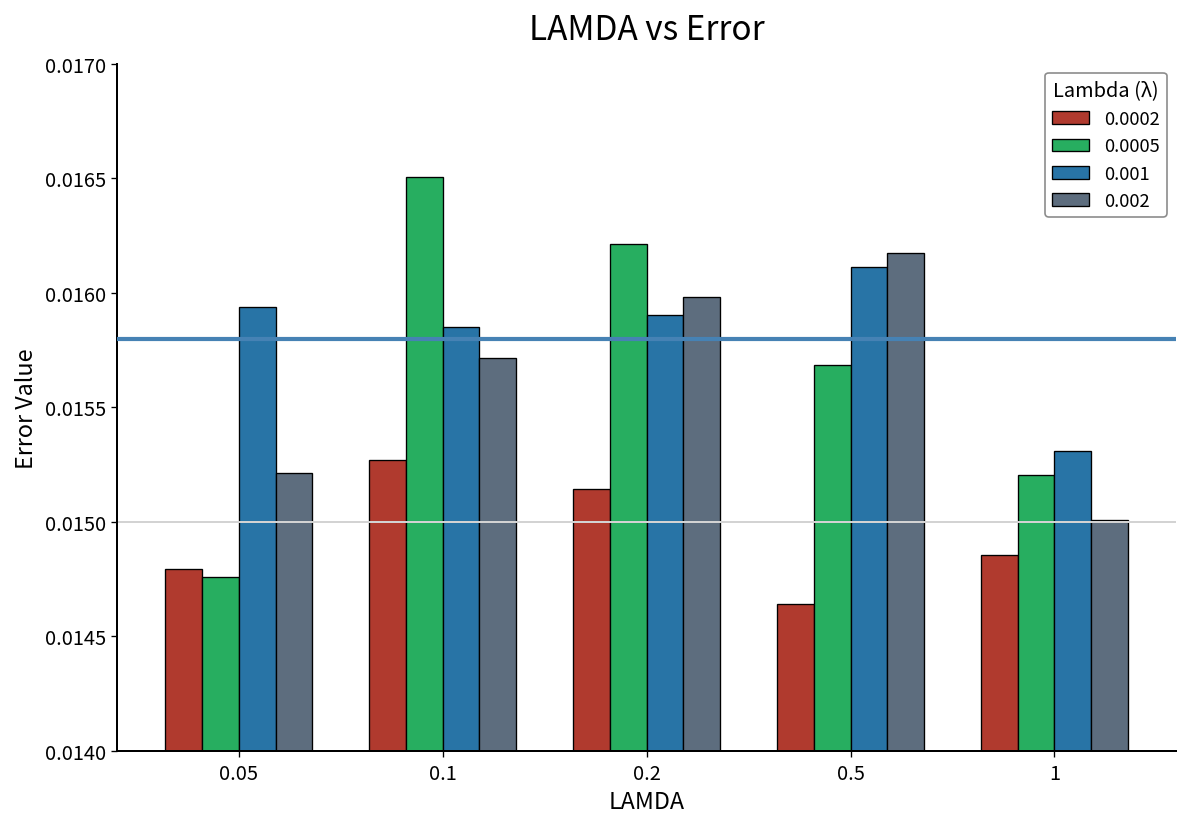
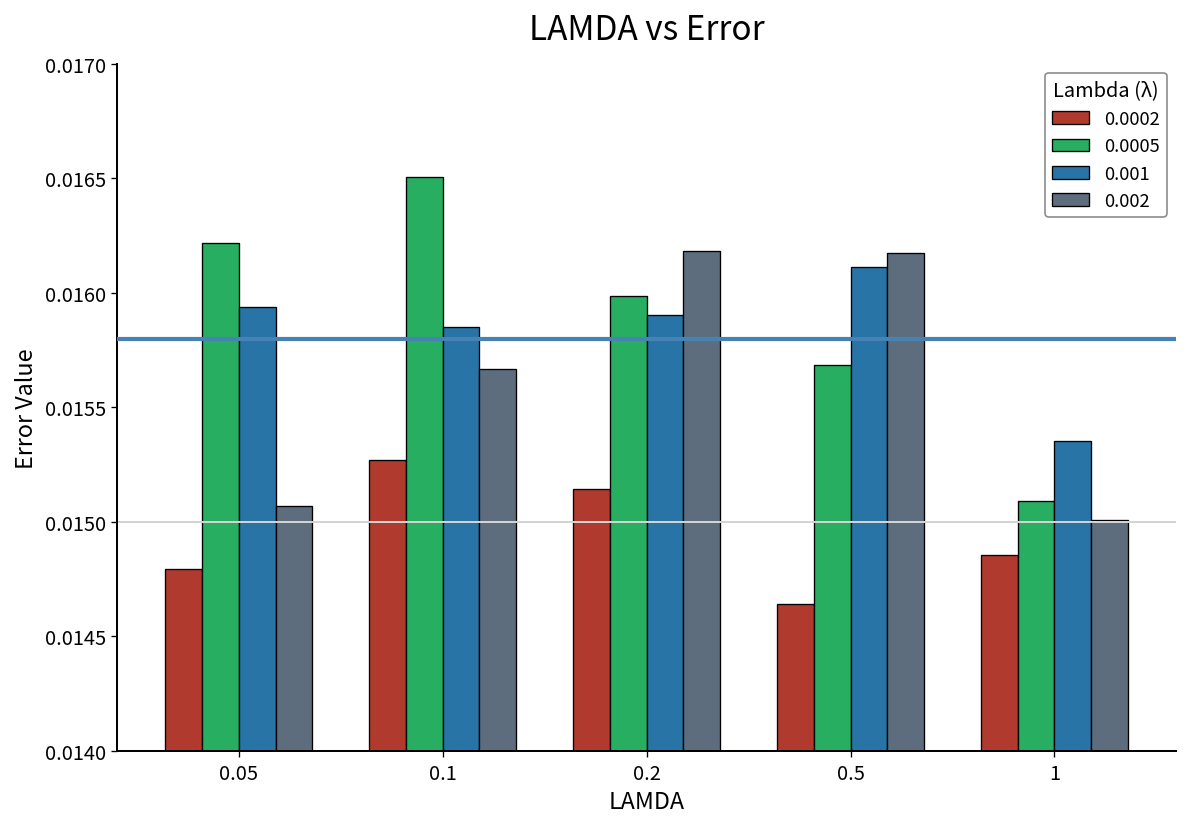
0.0005, 0.05: 0.01476 -> 0.01622
0.002, 0.05: 0.01521 -> 0.01507
0.002, 0.1: 0.01572 -> 0.01567
0.0005, 0.2: 0.01621 -> 0.01599
0.002, 0.2: 0.01598 -> 0.01618
0.0005, 1: 0.01521 -> 0.01509
0.001, 1: 0.01531 -> 0.01535
